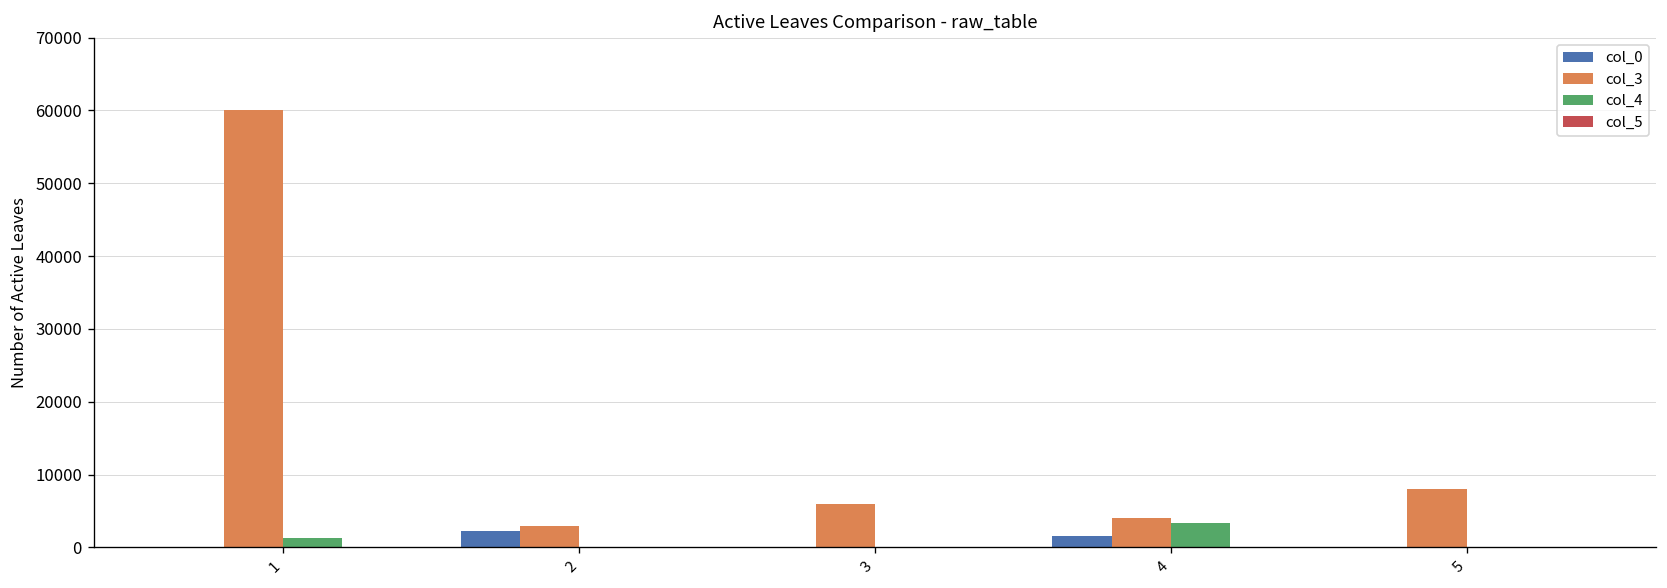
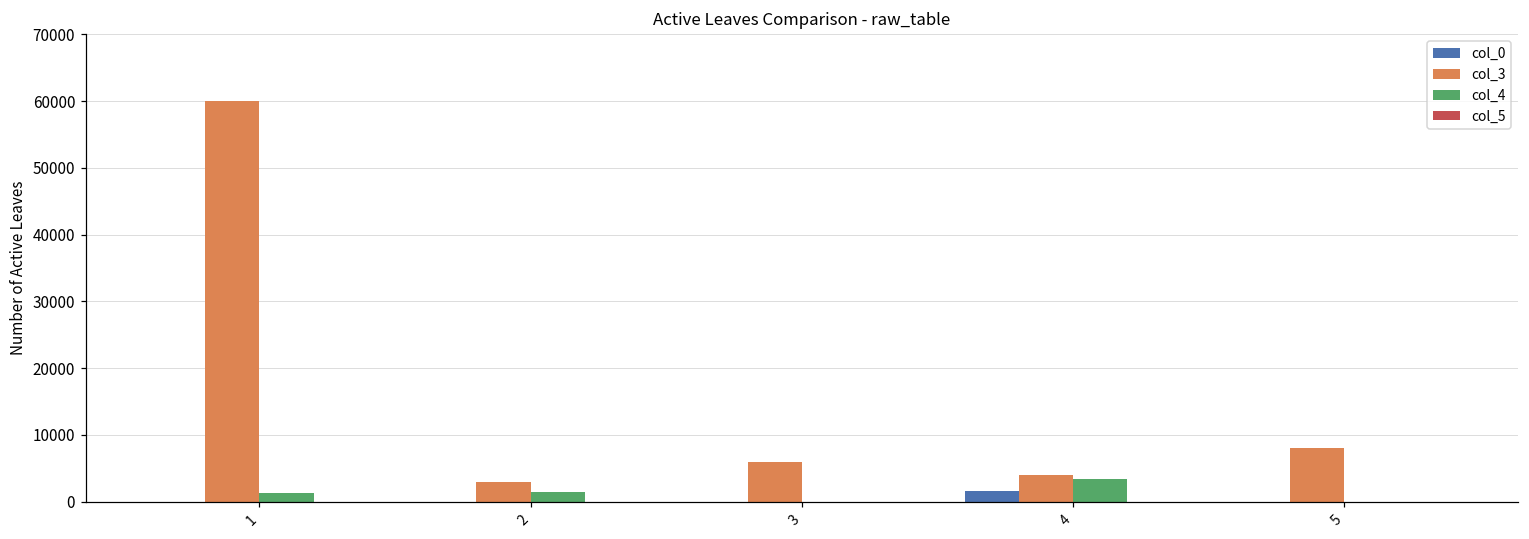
col_0, 2: 2000 -> 0
col_4, 2: 0 -> 2000
